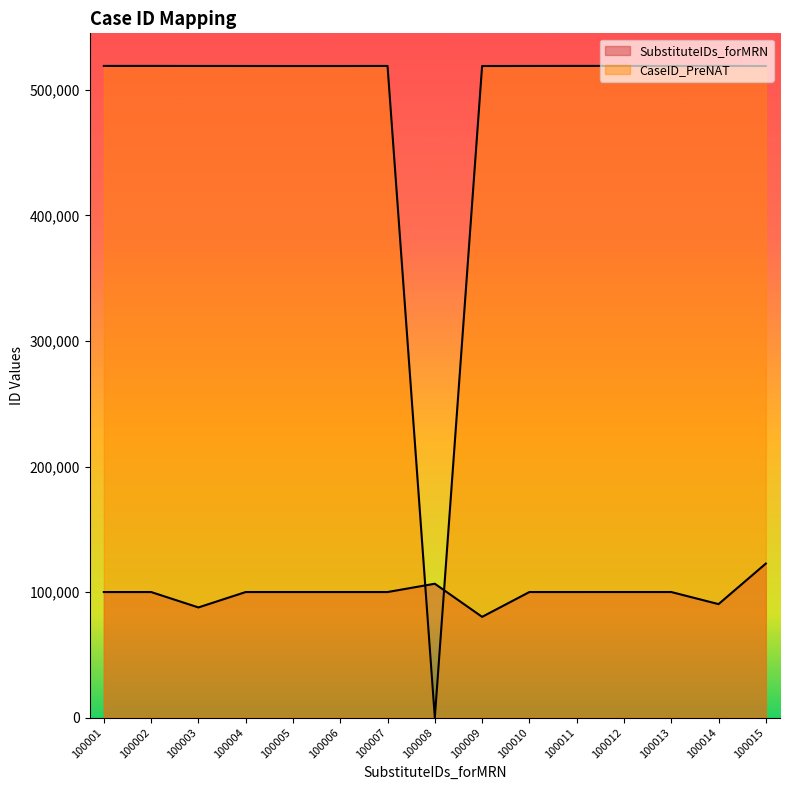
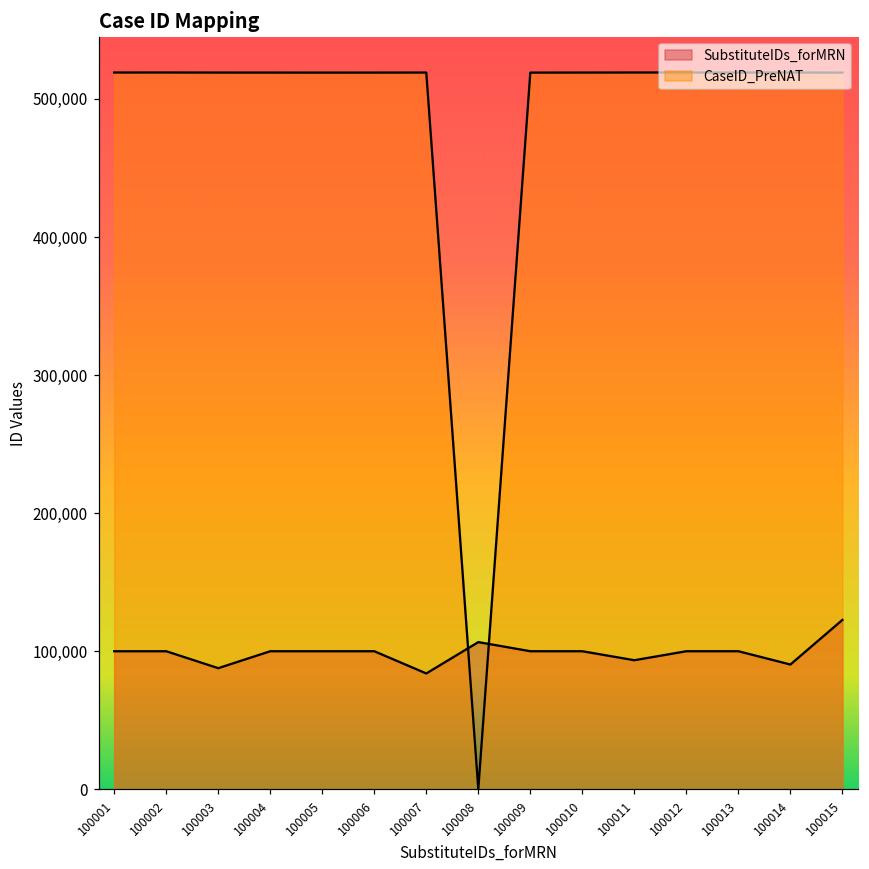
SubstituteIDs_forMRN, 100007: 100,000 -> 84,000
SubstituteIDs_forMRN, 100009: 80,000 -> 100,000
SubstituteIDs_forMRN, 100011: 100,000 -> 93,000
